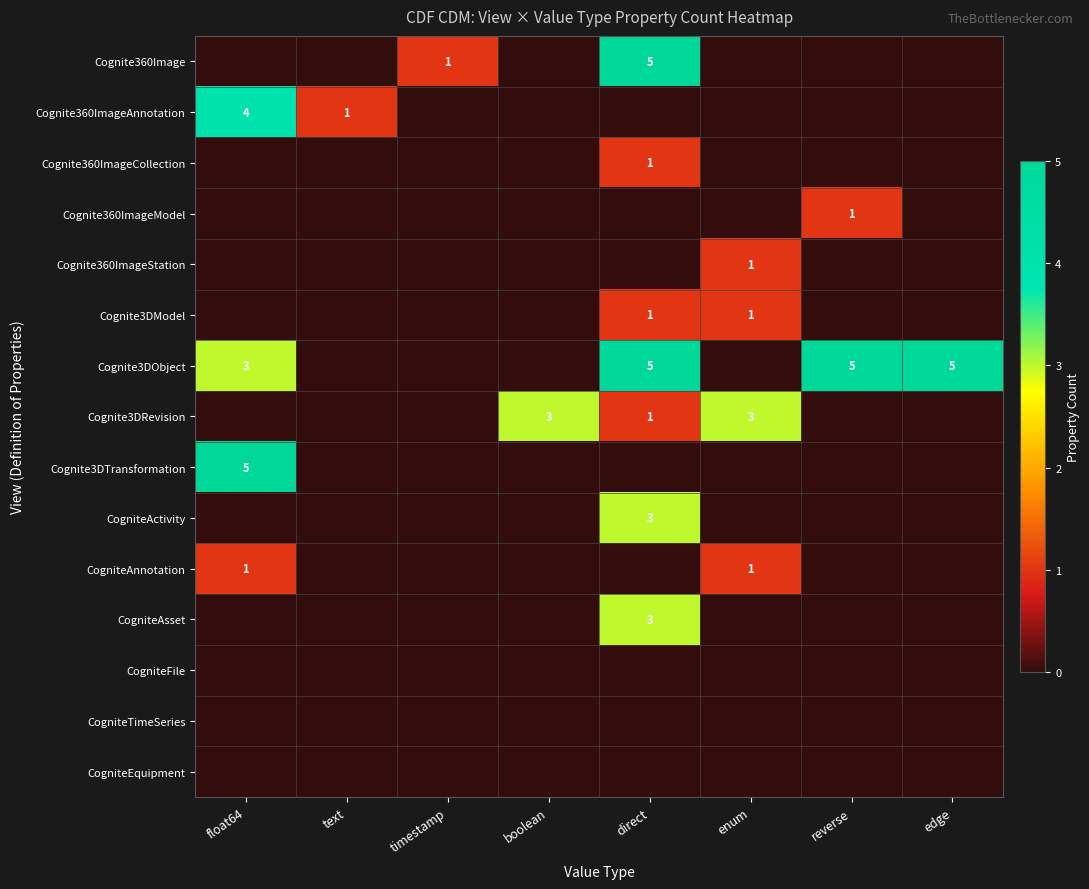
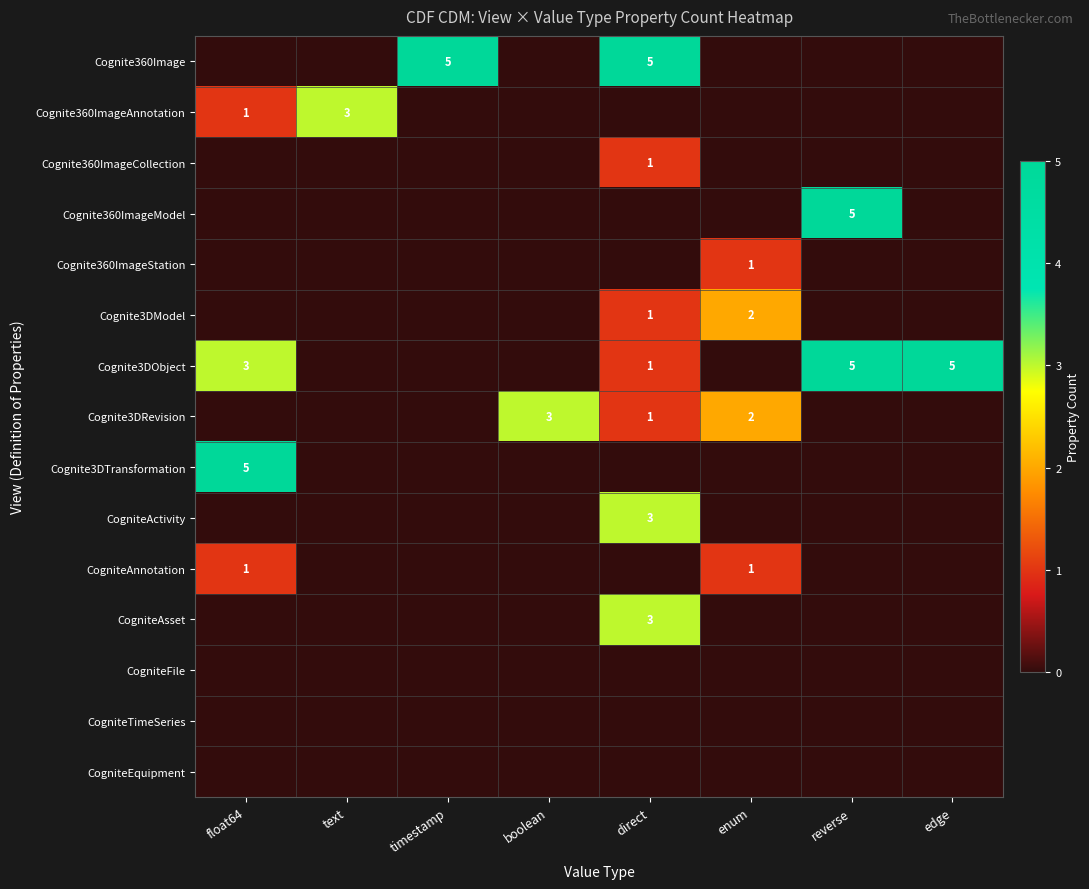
Cognite360Image, timestamp: 1 -> 5
Cognite360ImageAnnotation, float64: 4 -> 1
Cognite360ImageAnnotation, text: 1 -> 3
Cognite360ImageModel, reverse: 1 -> 5
Cognite3DModel, enum: 1 -> 2
Cognite3DObject, direct: 5 -> 1
Cognite3DRevision, enum: 3 -> 2
